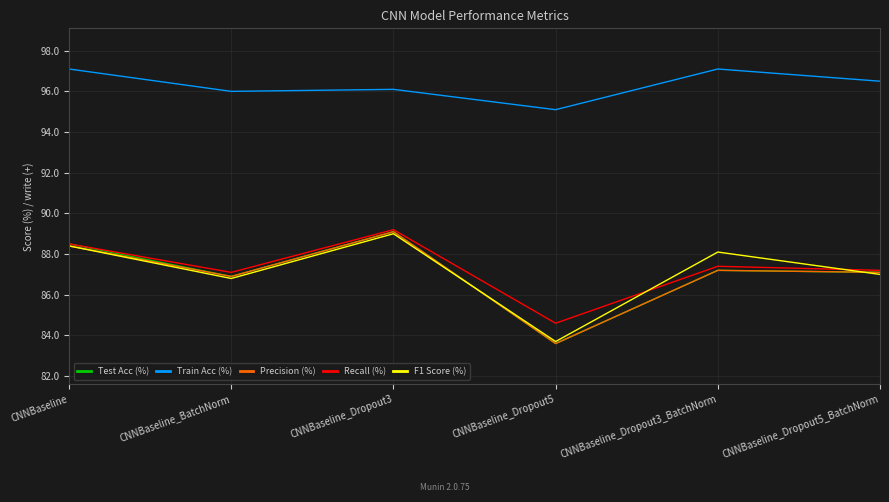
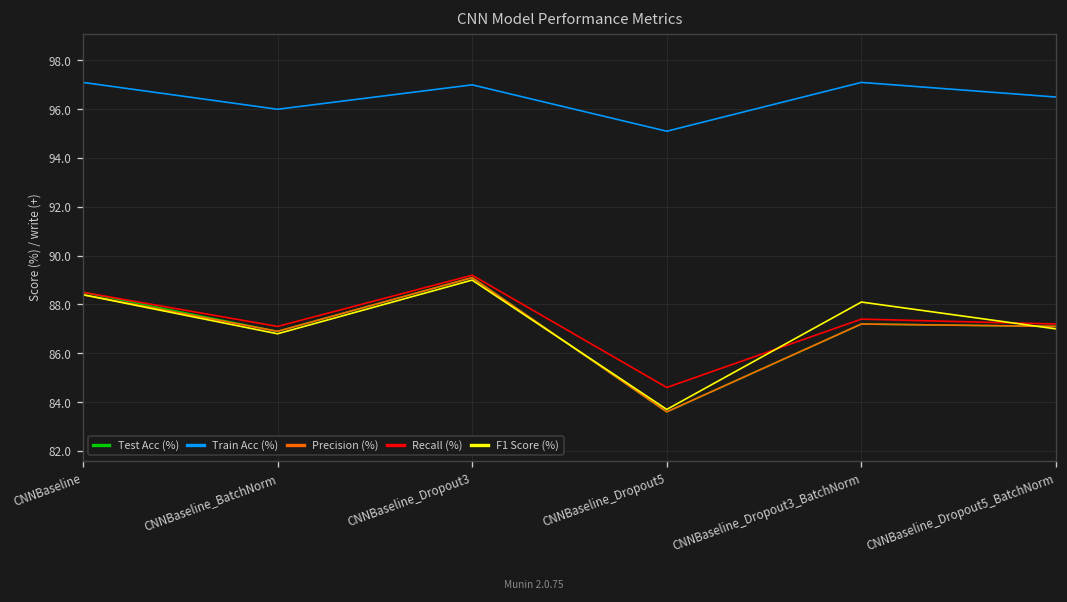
Train Acc (%), CNNBaseline_Dropout3: 96.1 -> 97.0
